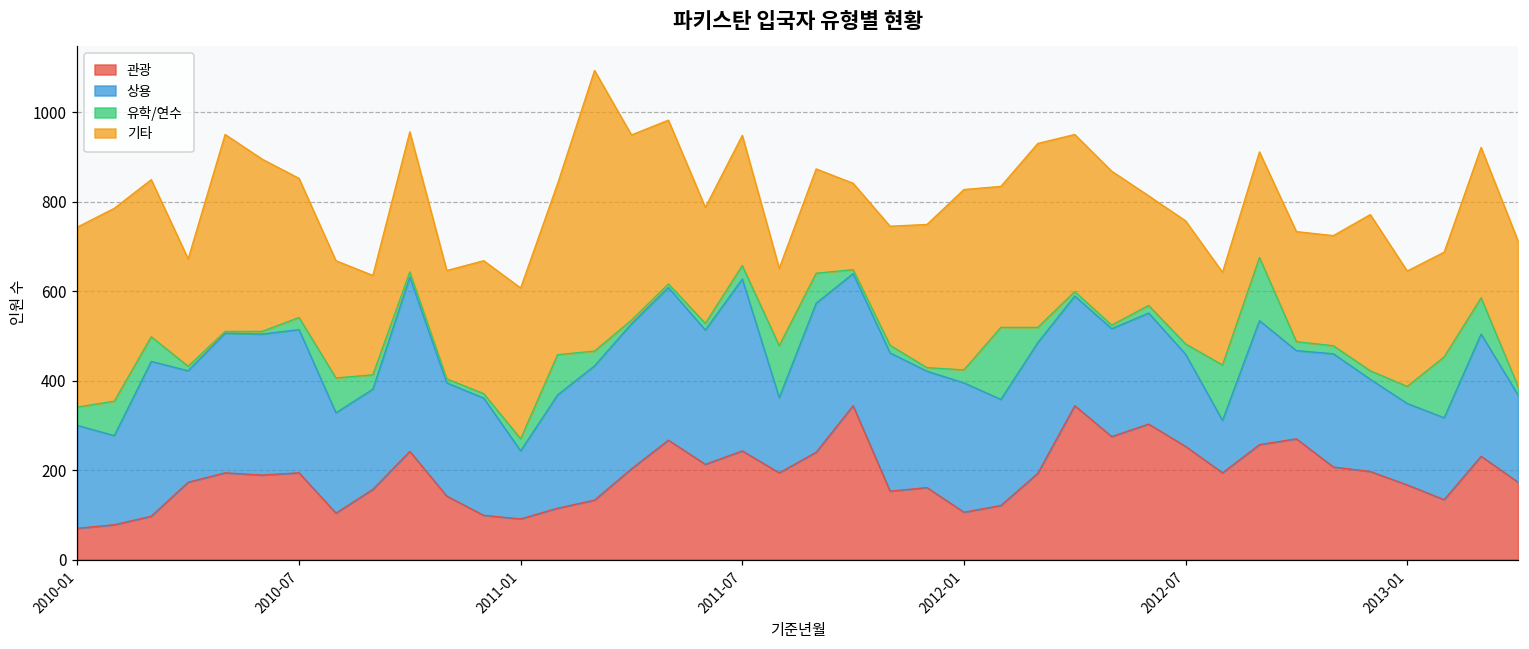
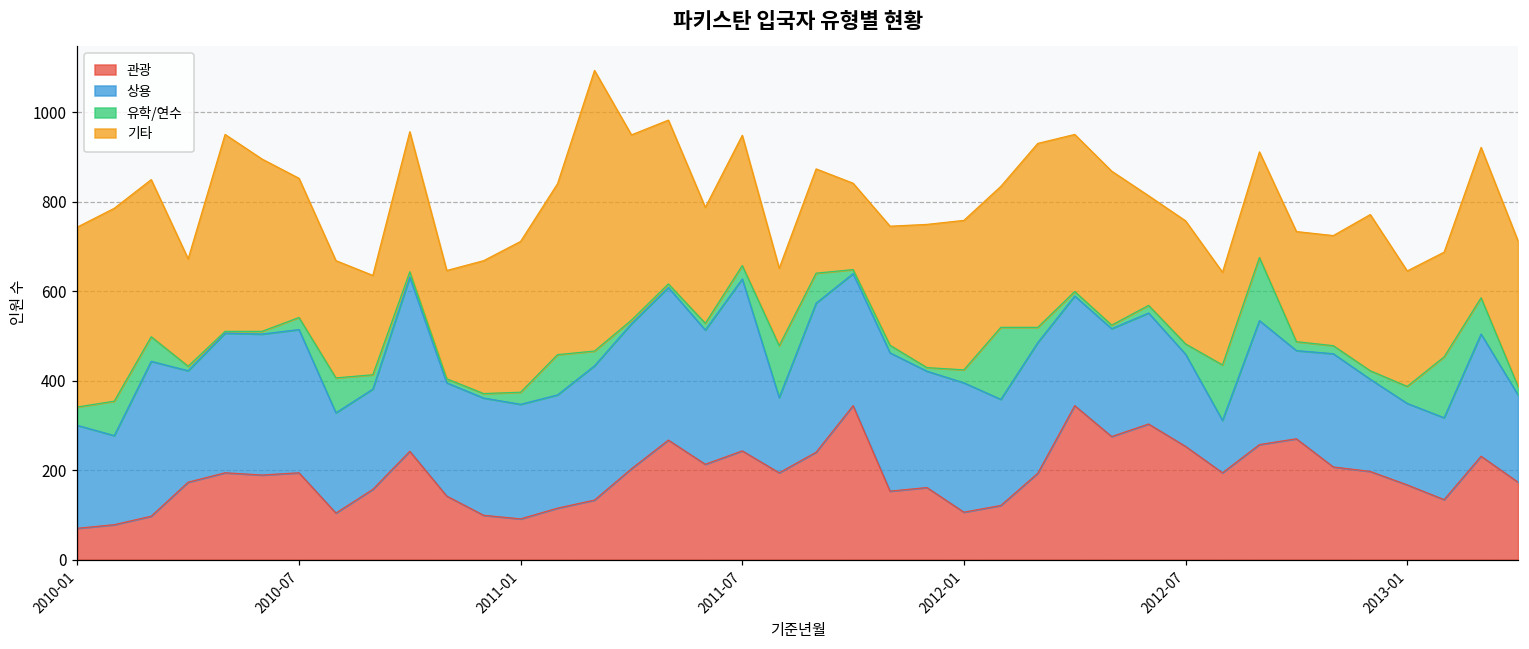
상용, 2011-01: 150 -> 260
기타, 2012-01: 400 -> 330
